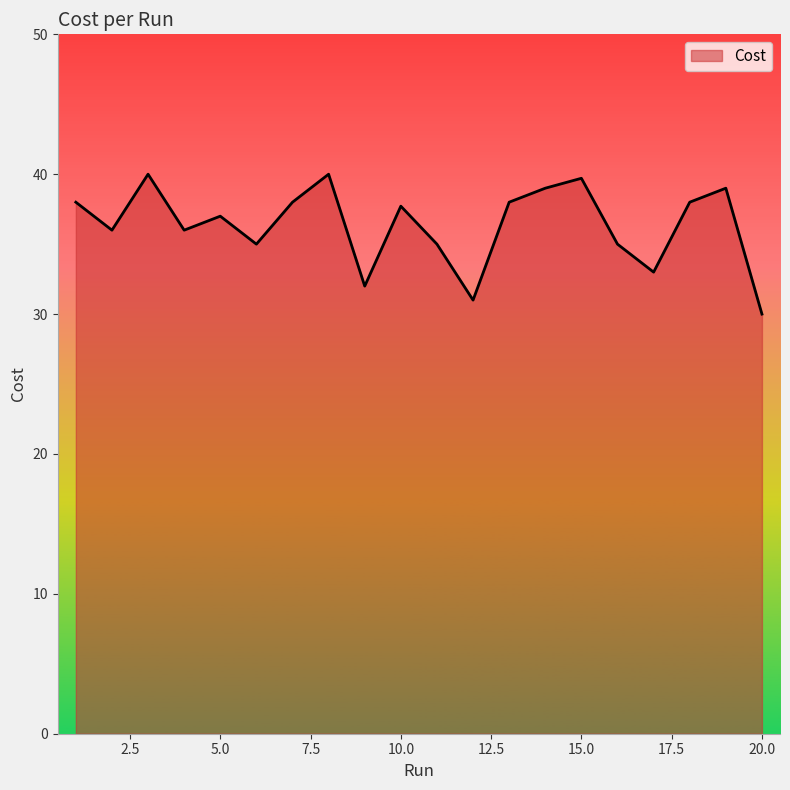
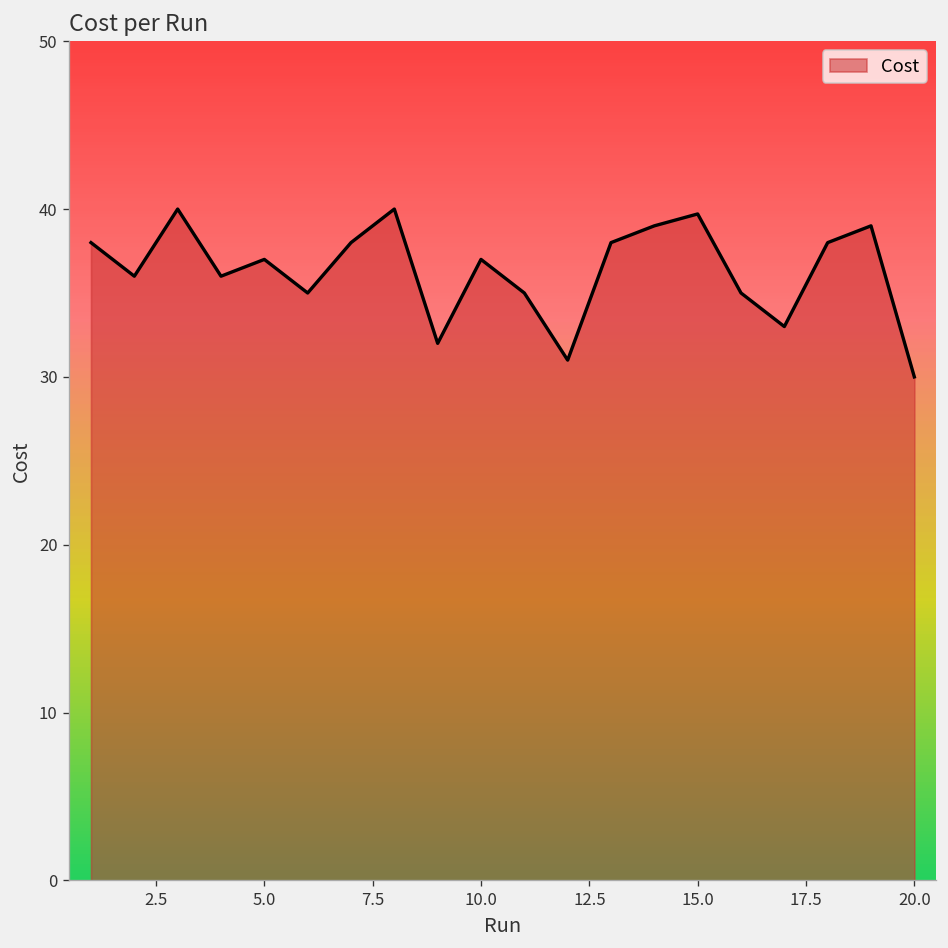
10.0: 37.7 -> 37.0
